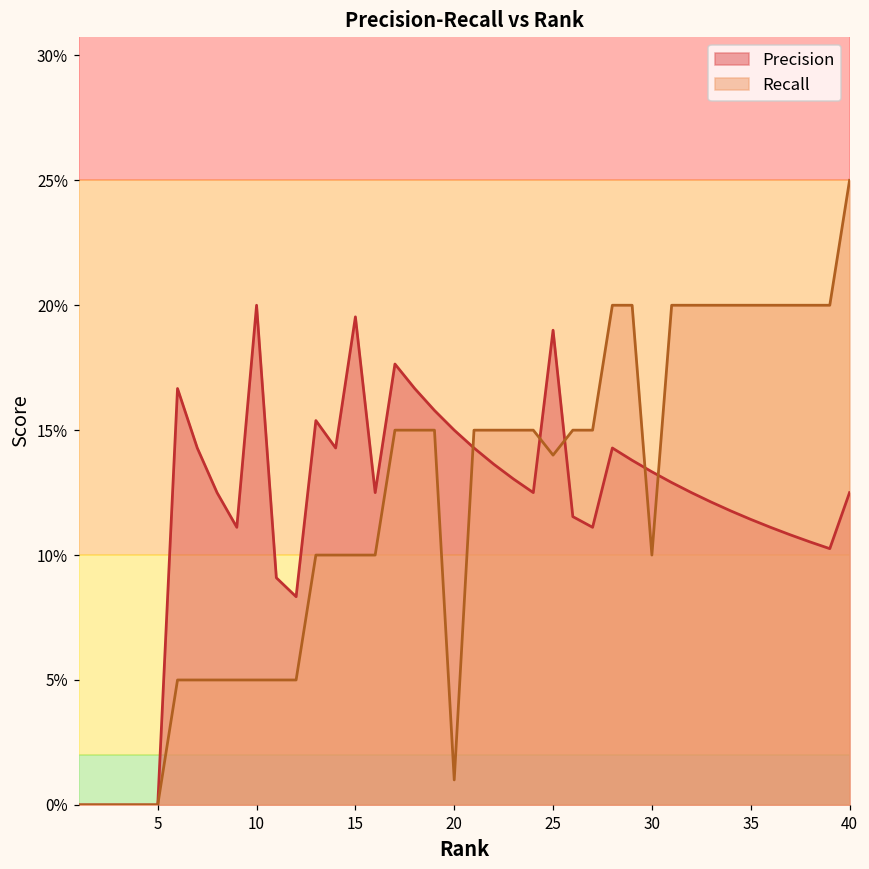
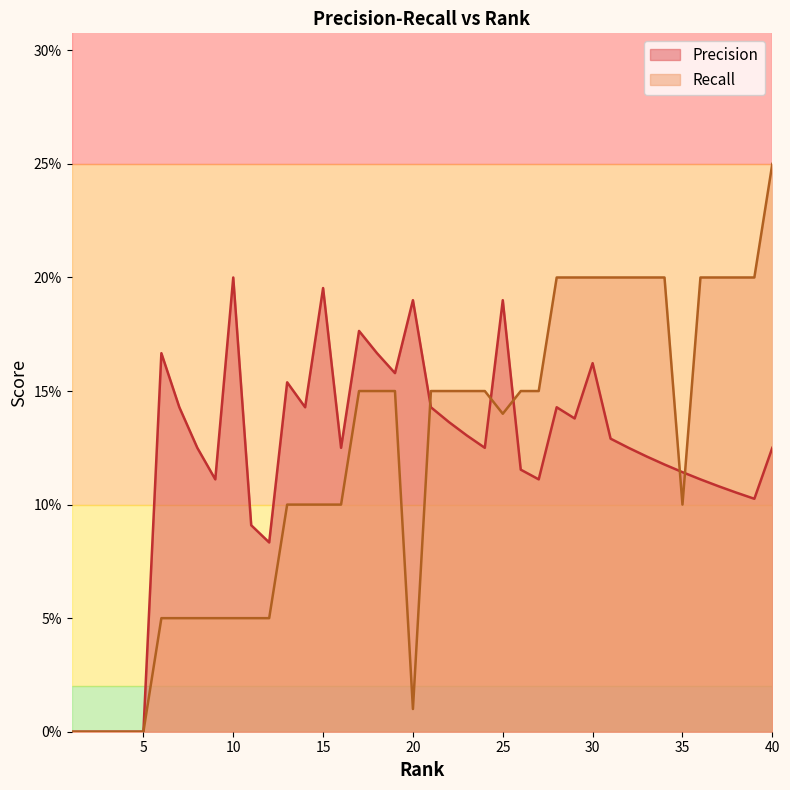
Precision, 20: 15.0% -> 19.0%
Precision, 30: 13.3% -> 16.2%
Recall, 30: 10.0% -> 20.0%
Recall, 35: 20.0% -> 10.0%
